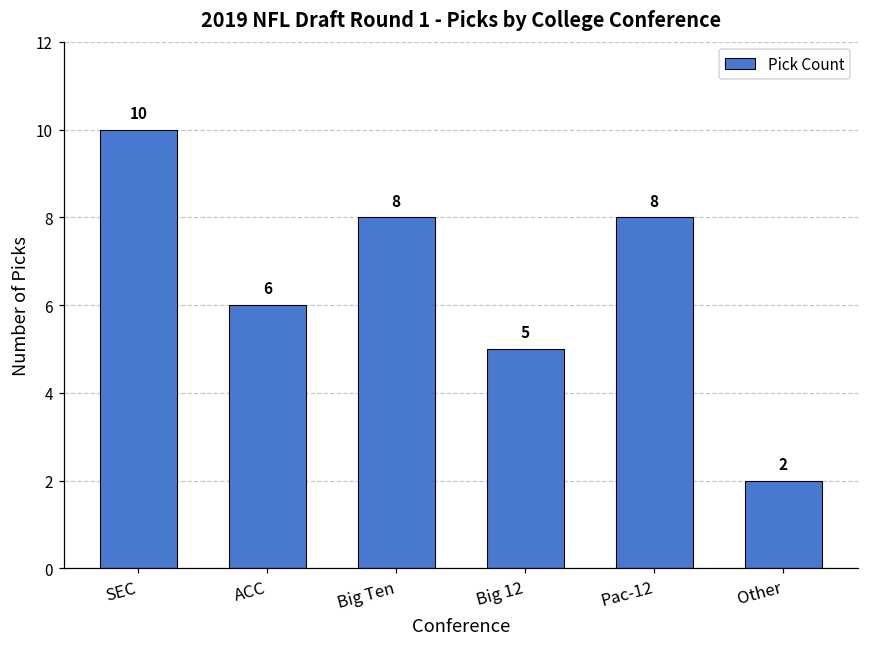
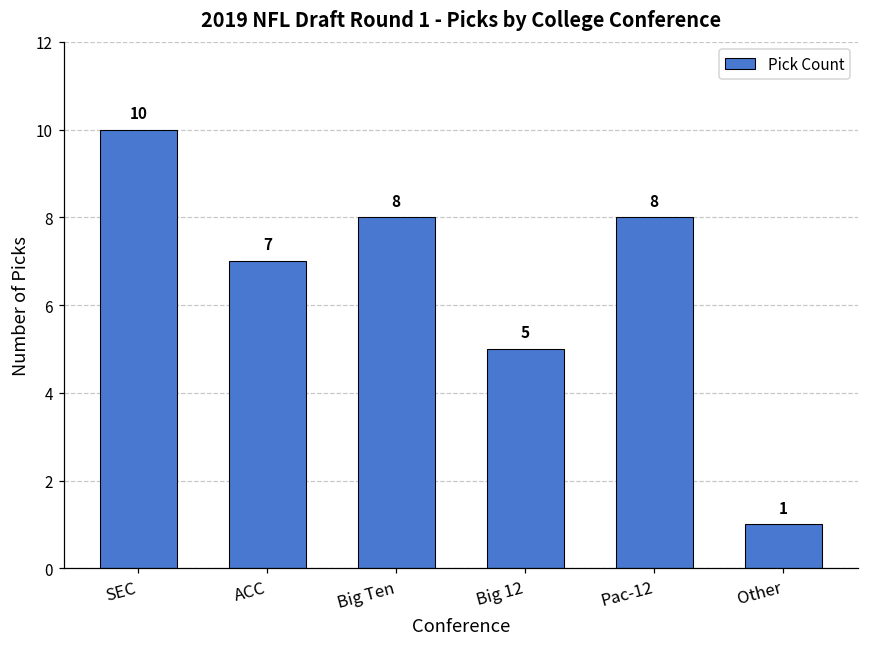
ACC: 6 -> 7
Other: 2 -> 1
